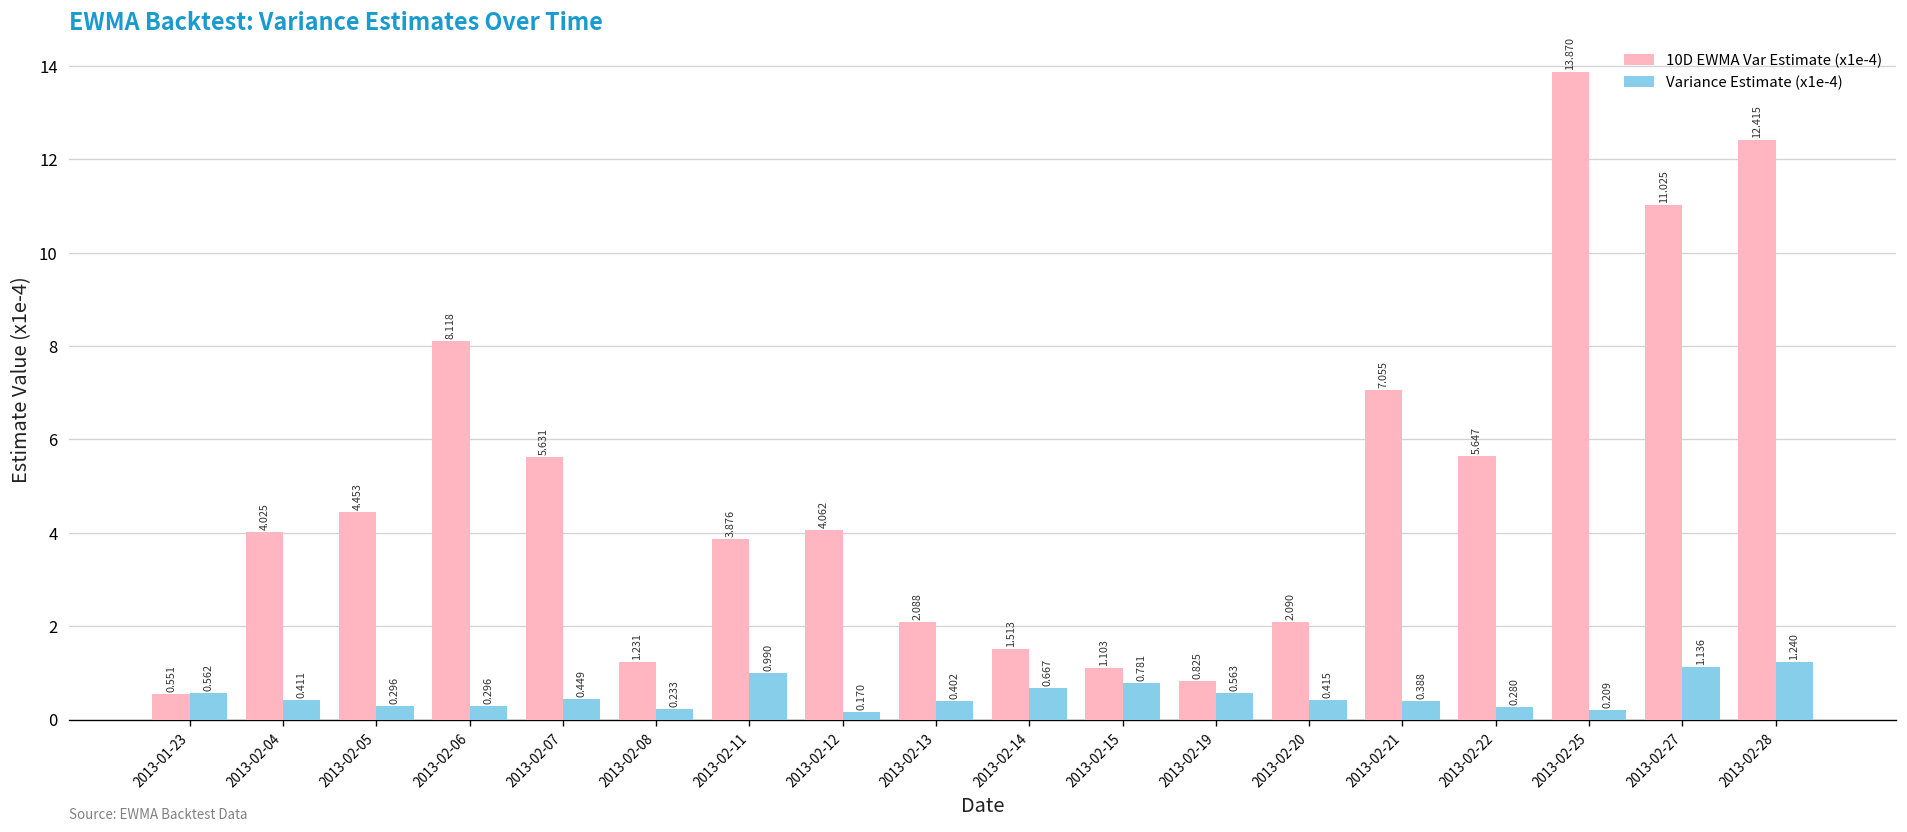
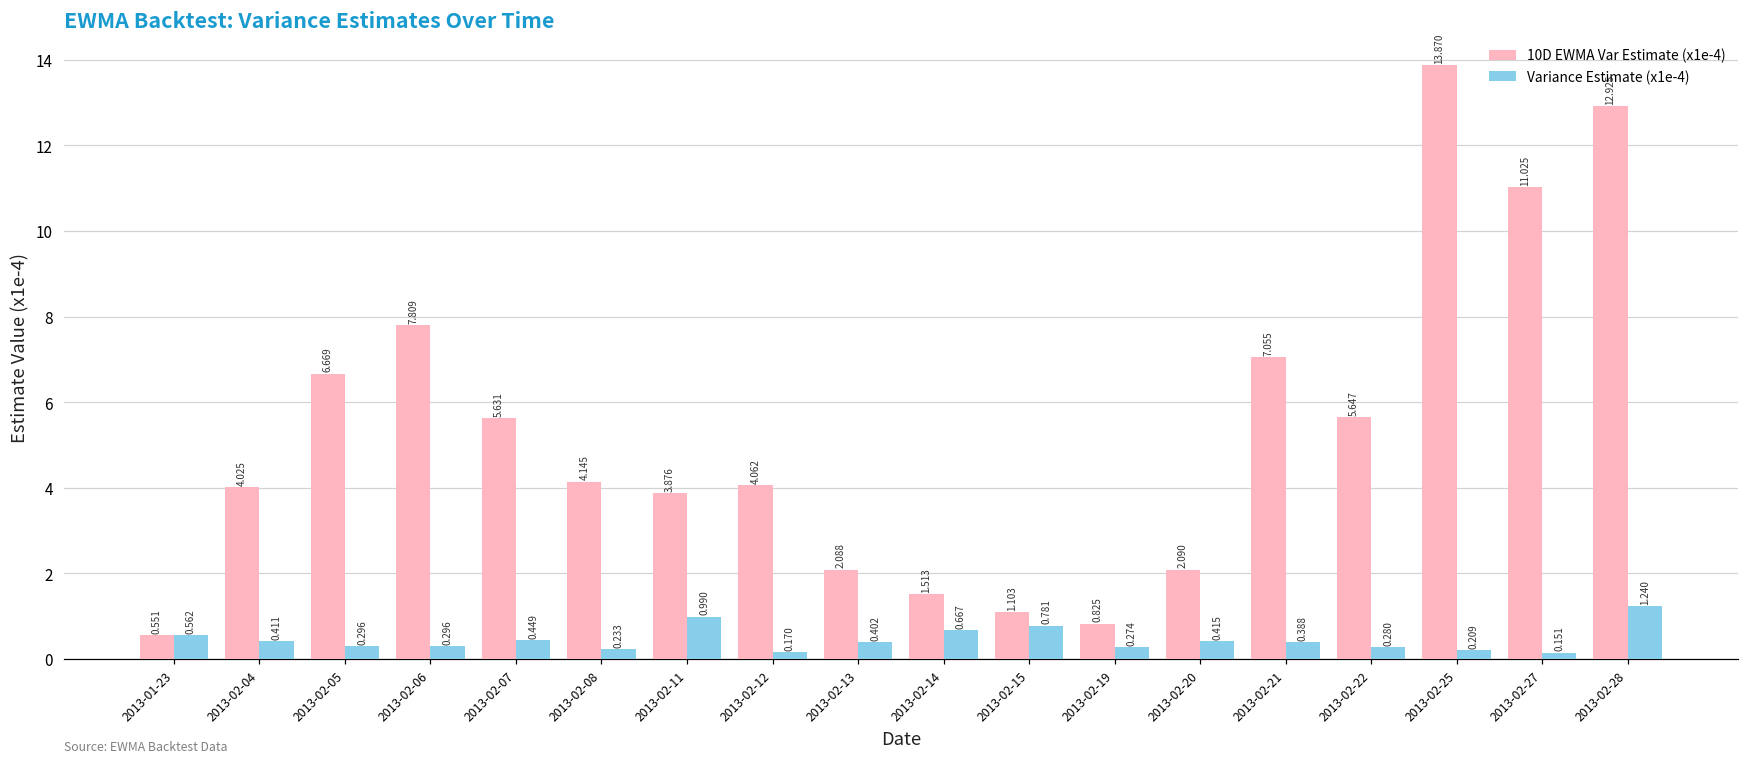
10D EWMA Var Estimate (x1e-4), 2013-02-05: 4.453 -> 6.669
10D EWMA Var Estimate (x1e-4), 2013-02-06: 8.118 -> 7.809
10D EWMA Var Estimate (x1e-4), 2013-02-08: 1.231 -> 4.145
Variance Estimate (x1e-4), 2013-02-19: 0.563 -> 0.274
Variance Estimate (x1e-4), 2013-02-27: 1.136 -> 0.151
10D EWMA Var Estimate (x1e-4), 2013-02-28: 12.415 -> 12.925
